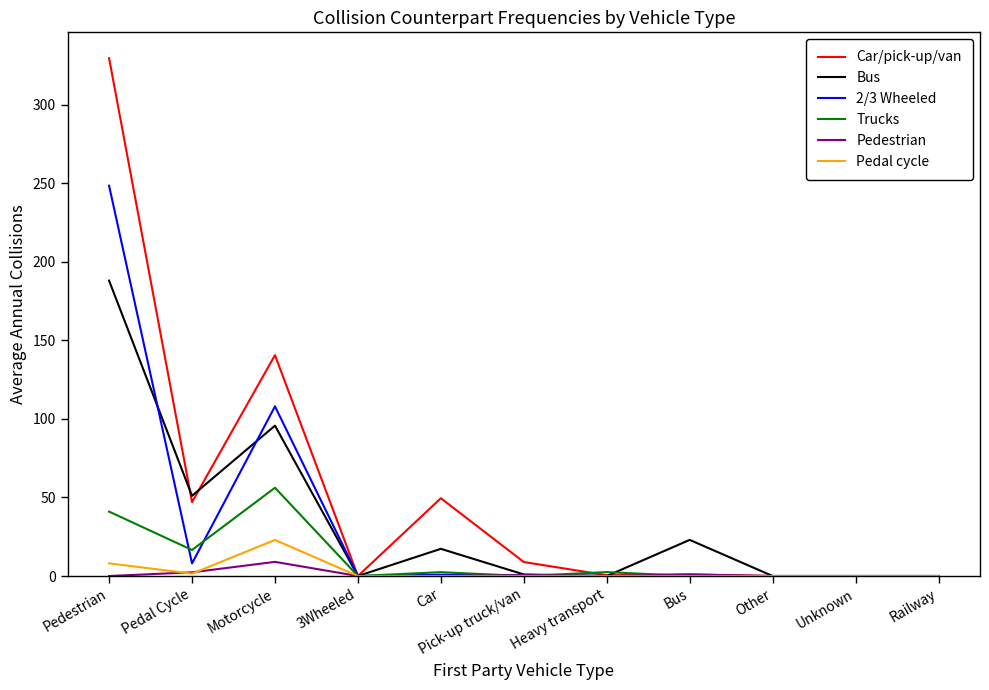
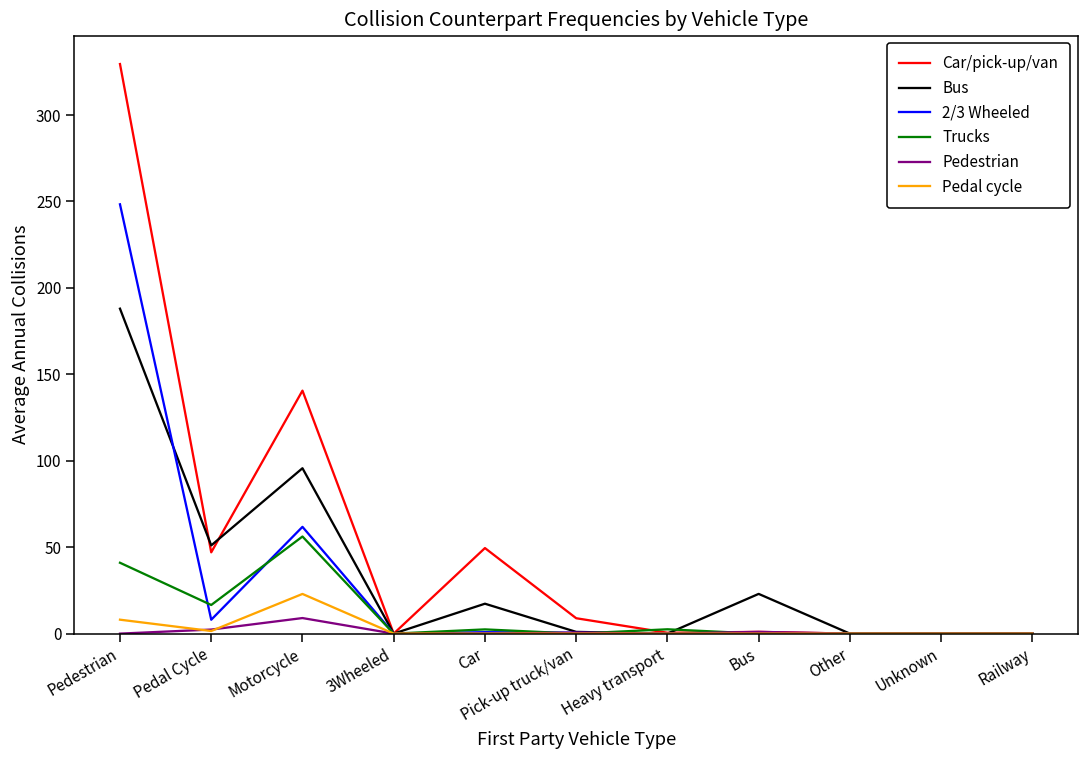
2/3 Wheeled, Motorcycle: 108 -> 62
